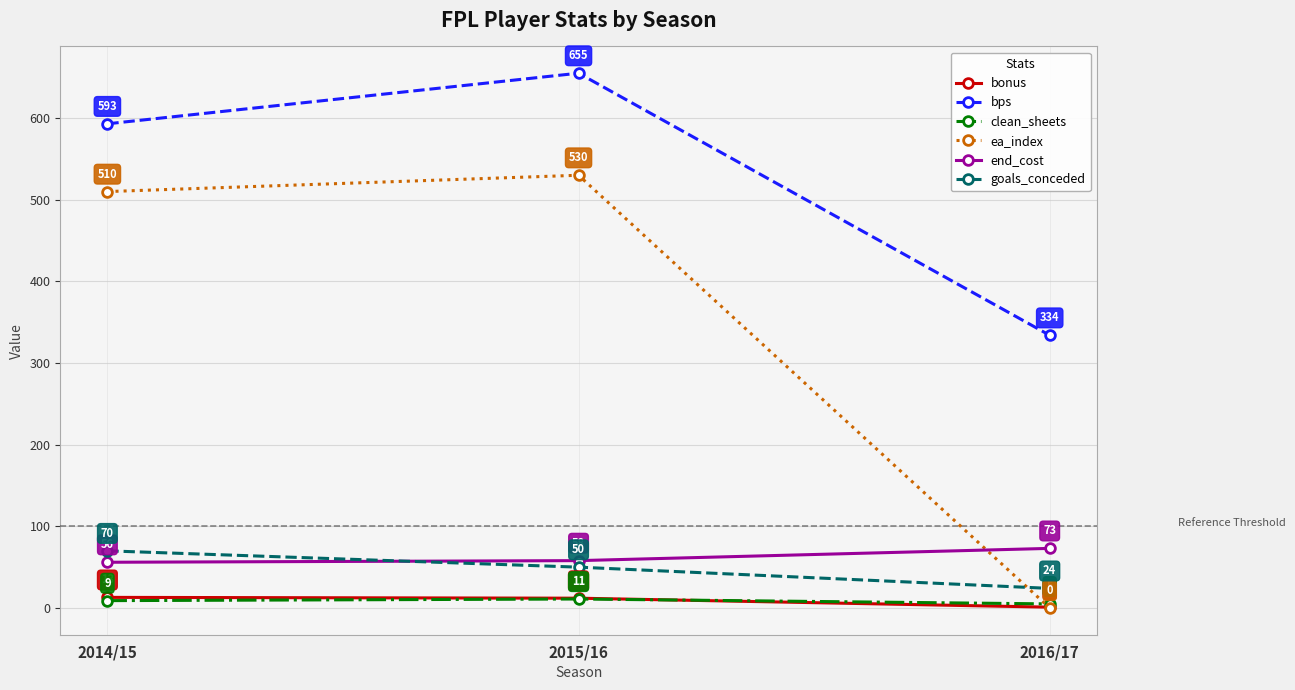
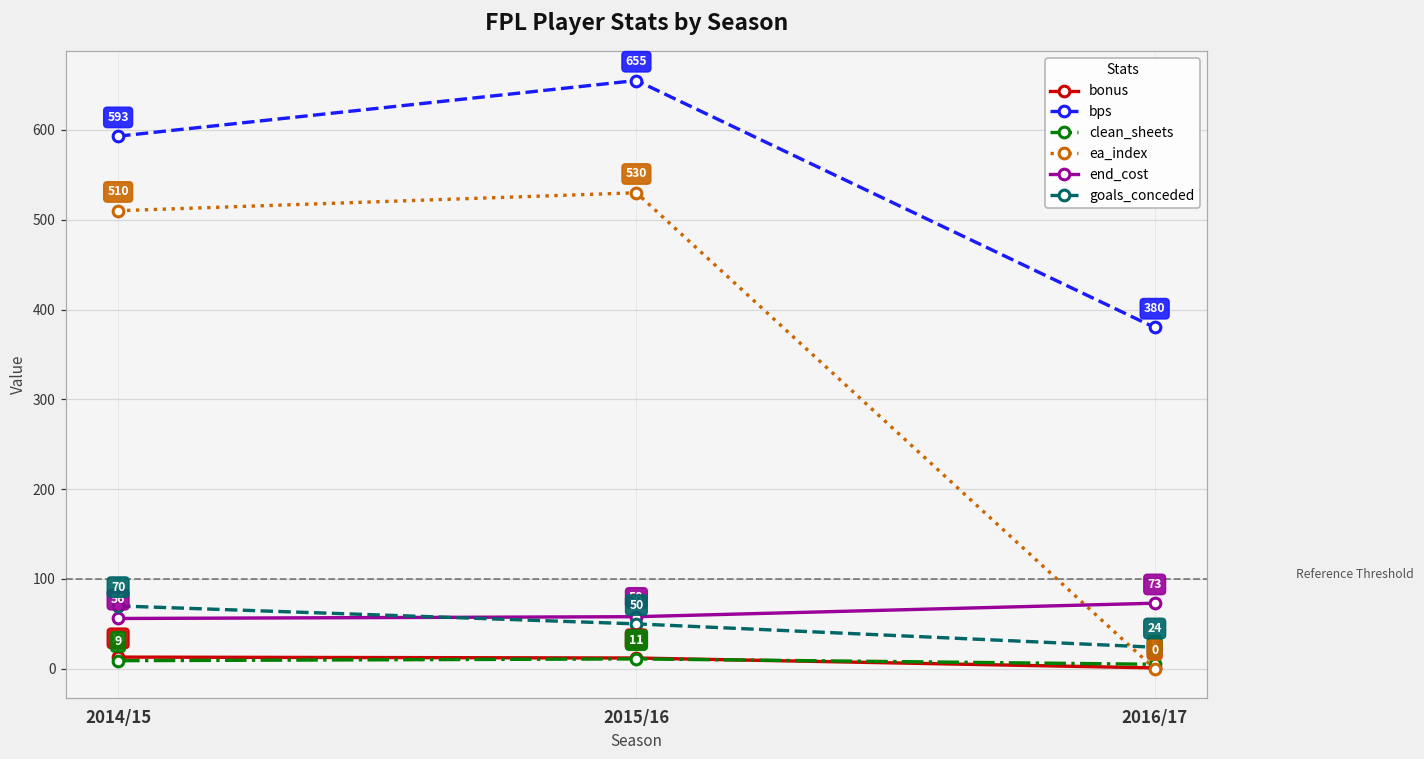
bps, 2016/17: 334 -> 380
